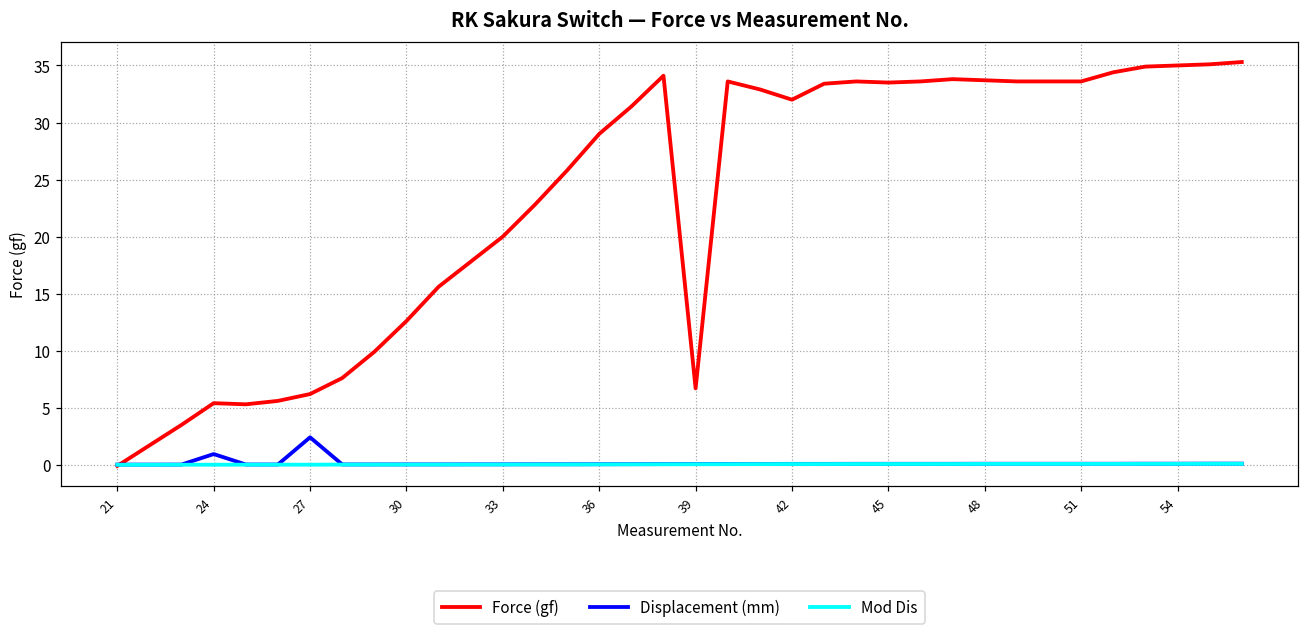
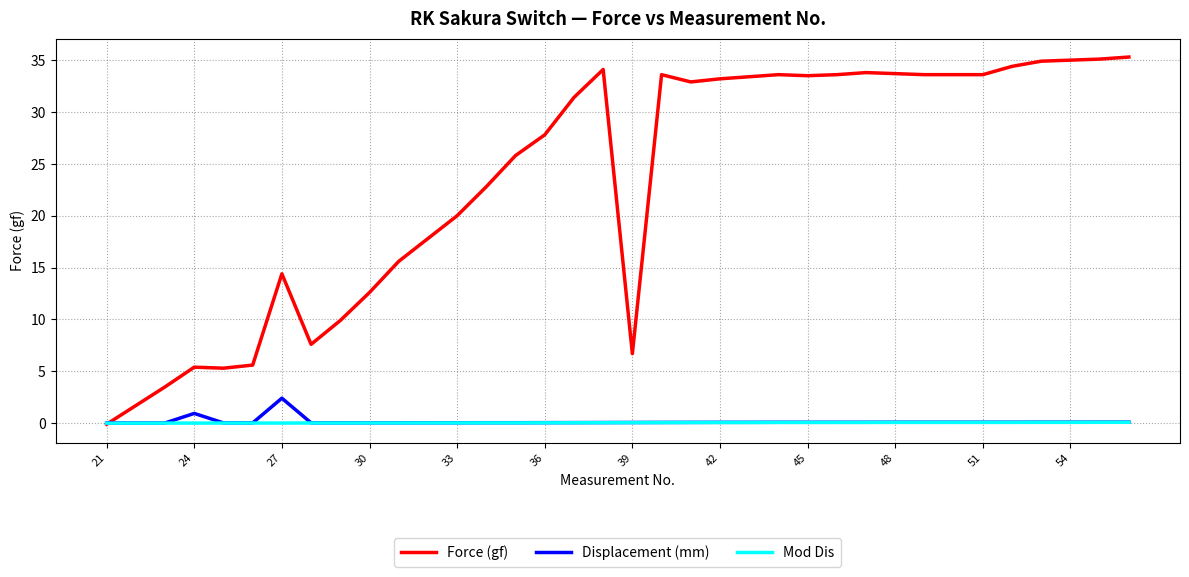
Force (gf), 27: 6.2 -> 14.4
Force (gf), 36: 29.0 -> 27.8
Force (gf), 42: 32.0 -> 33.2
